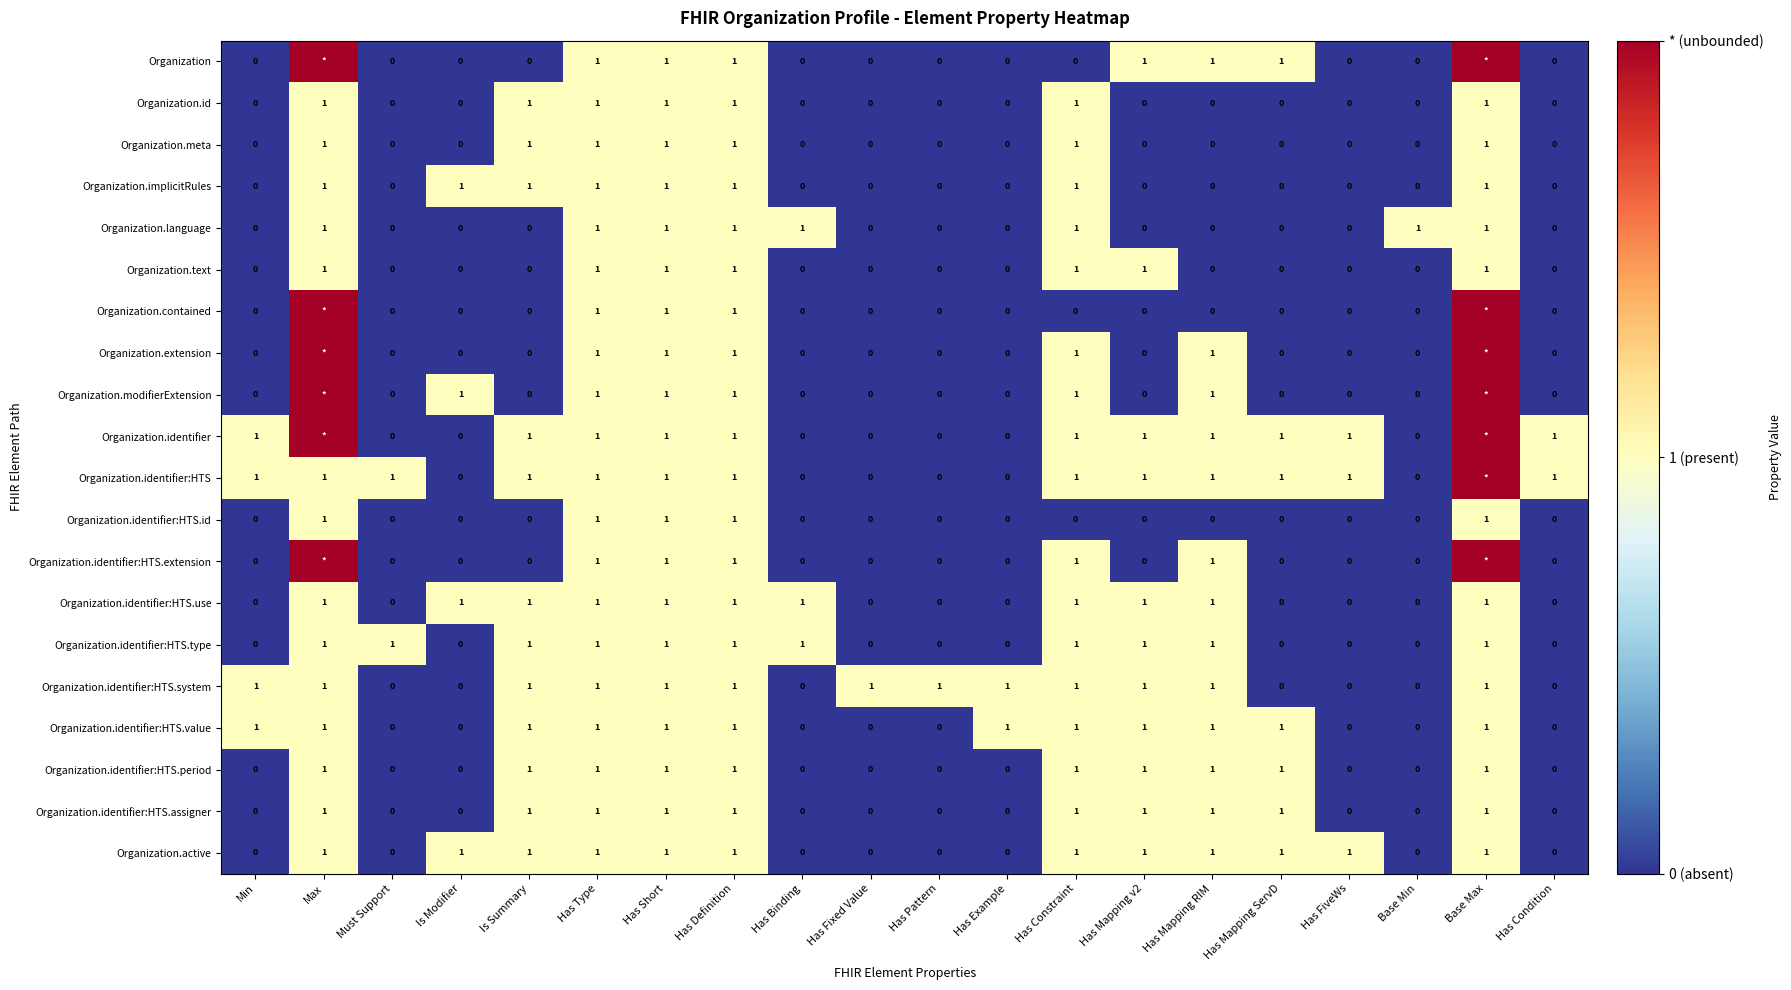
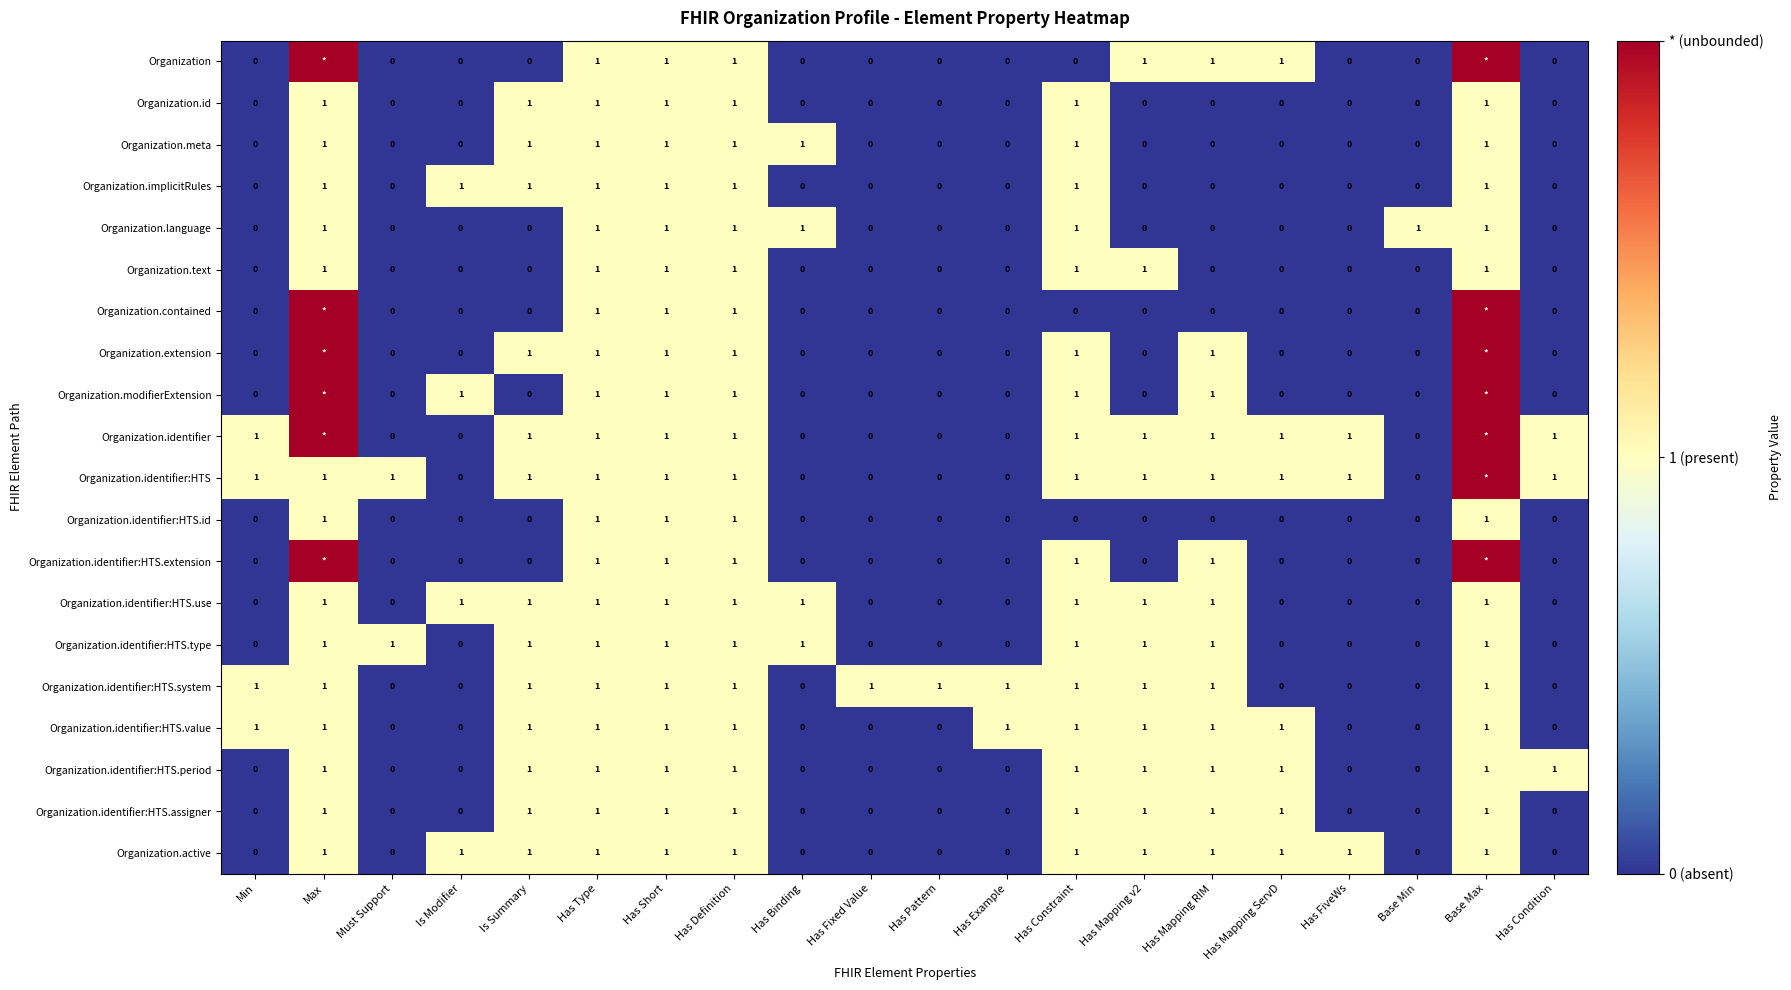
Organization.meta, Has Binding: 0 -> 1
Organization.extension, Is Summary: 0 -> 1
Organization.identifier:HTS.period, Has Condition: 0 -> 1
